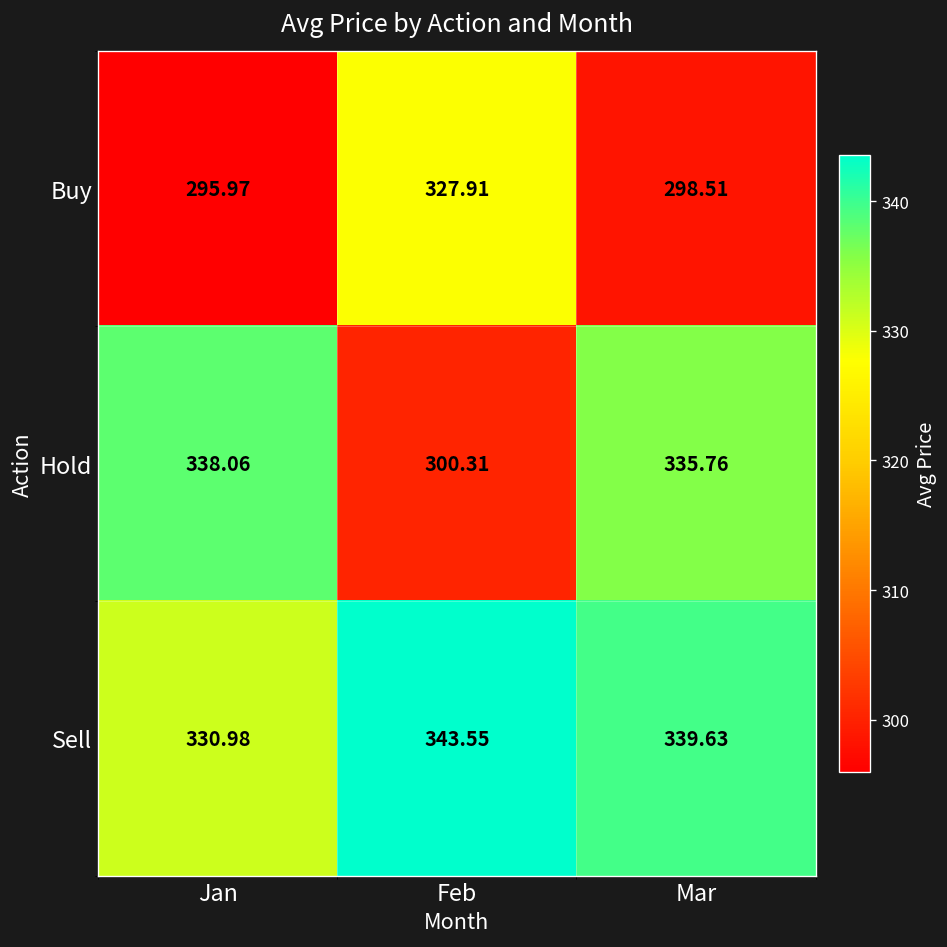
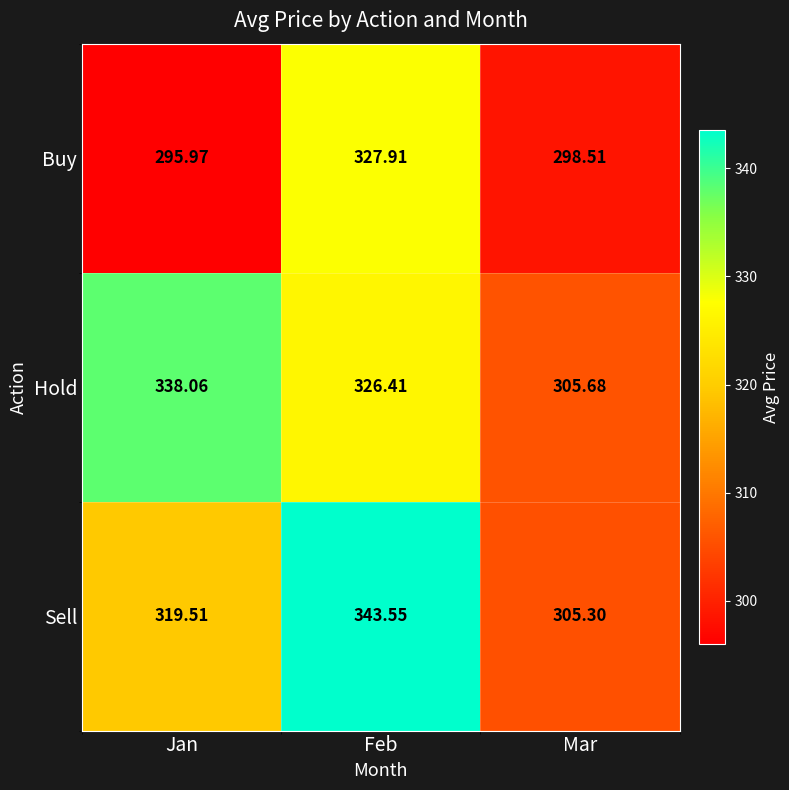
Hold, Feb: 300.31 -> 326.41
Hold, Mar: 335.76 -> 305.68
Sell, Jan: 330.98 -> 319.51
Sell, Mar: 339.63 -> 305.30
